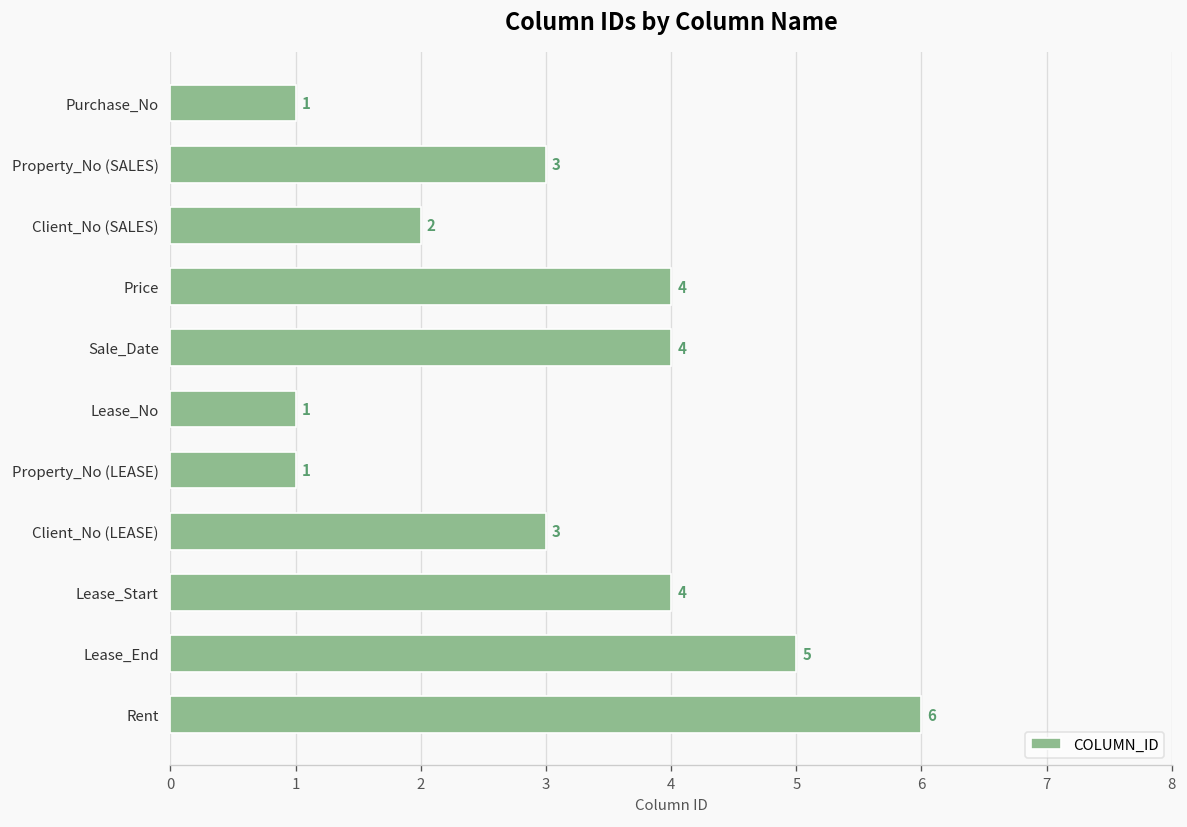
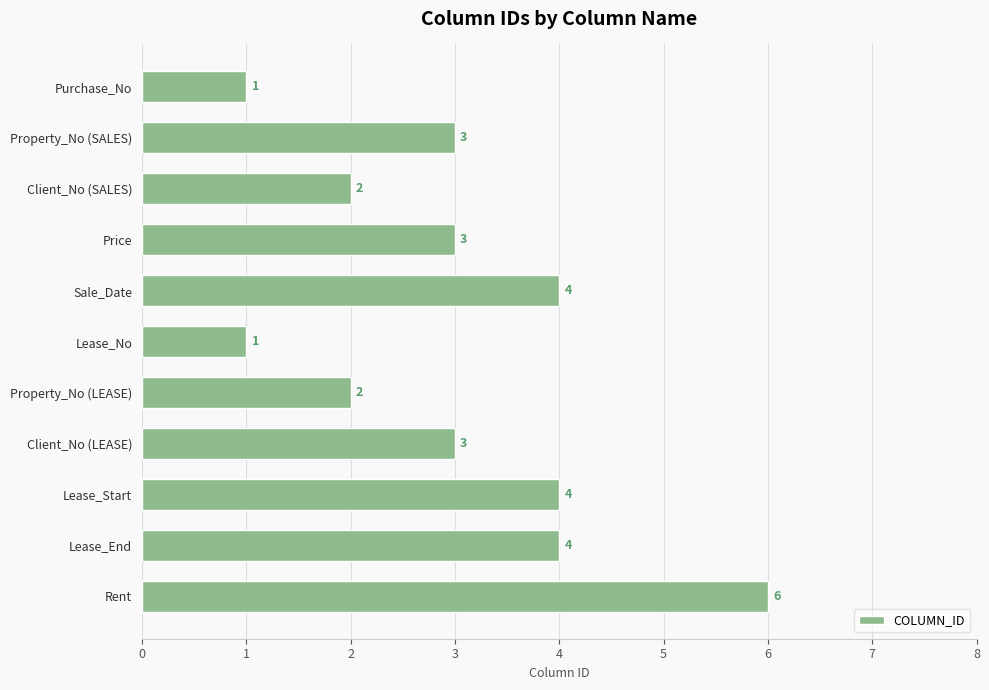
Price: 4 -> 3
Property_No (LEASE): 1 -> 2
Lease_End: 5 -> 4
